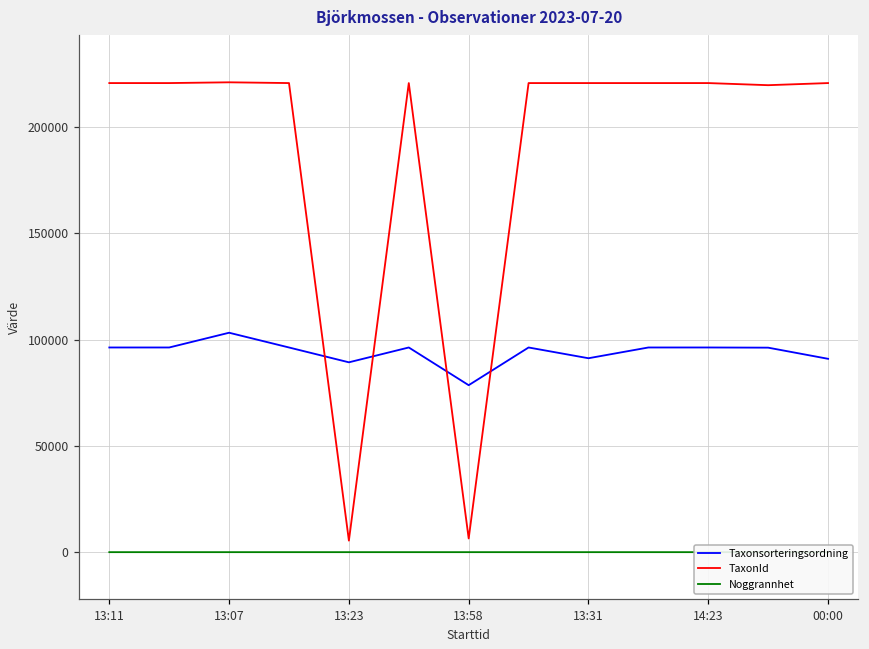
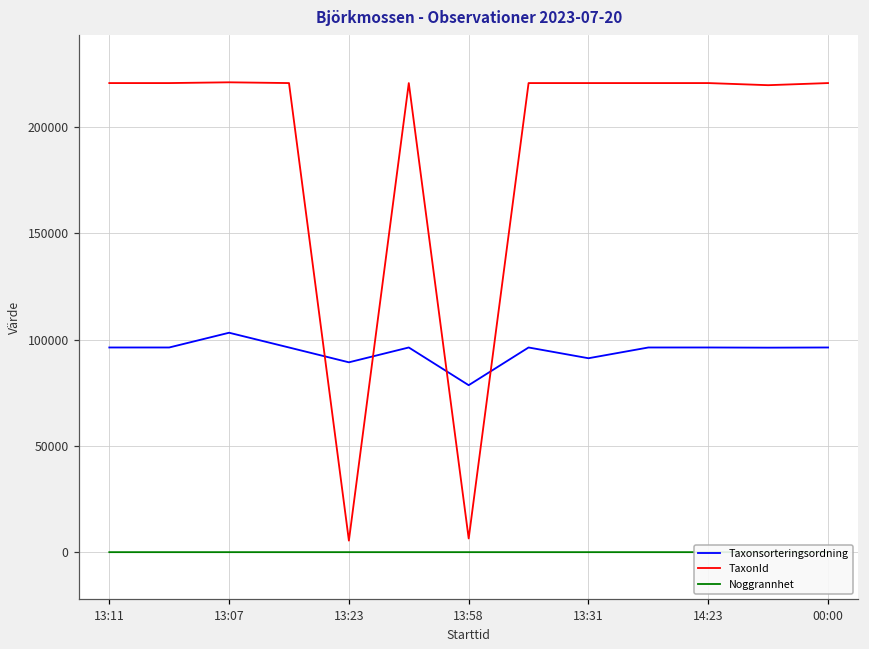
Taxonsorteringsordning, 00:00: 91000 -> 96000
